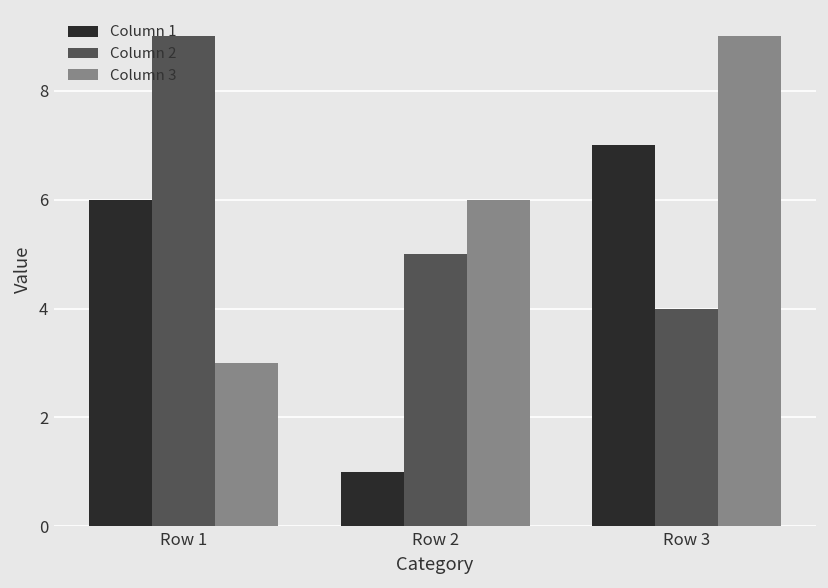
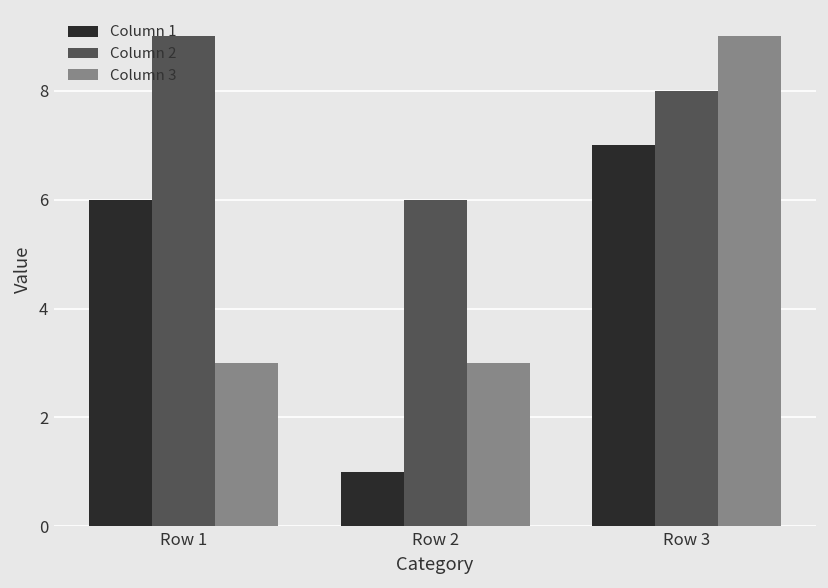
Column 2, Row 2: 5 -> 6
Column 3, Row 2: 6 -> 3
Column 2, Row 3: 4 -> 8
